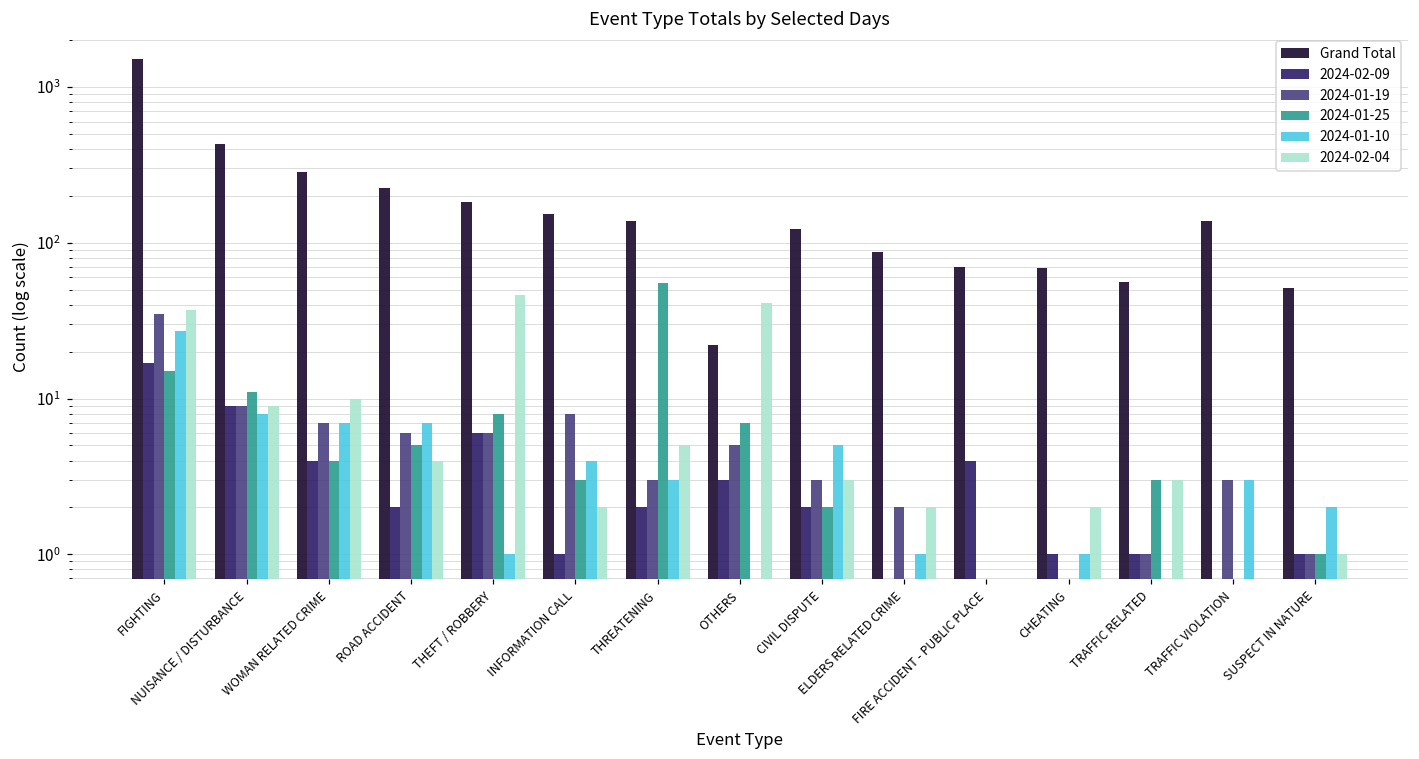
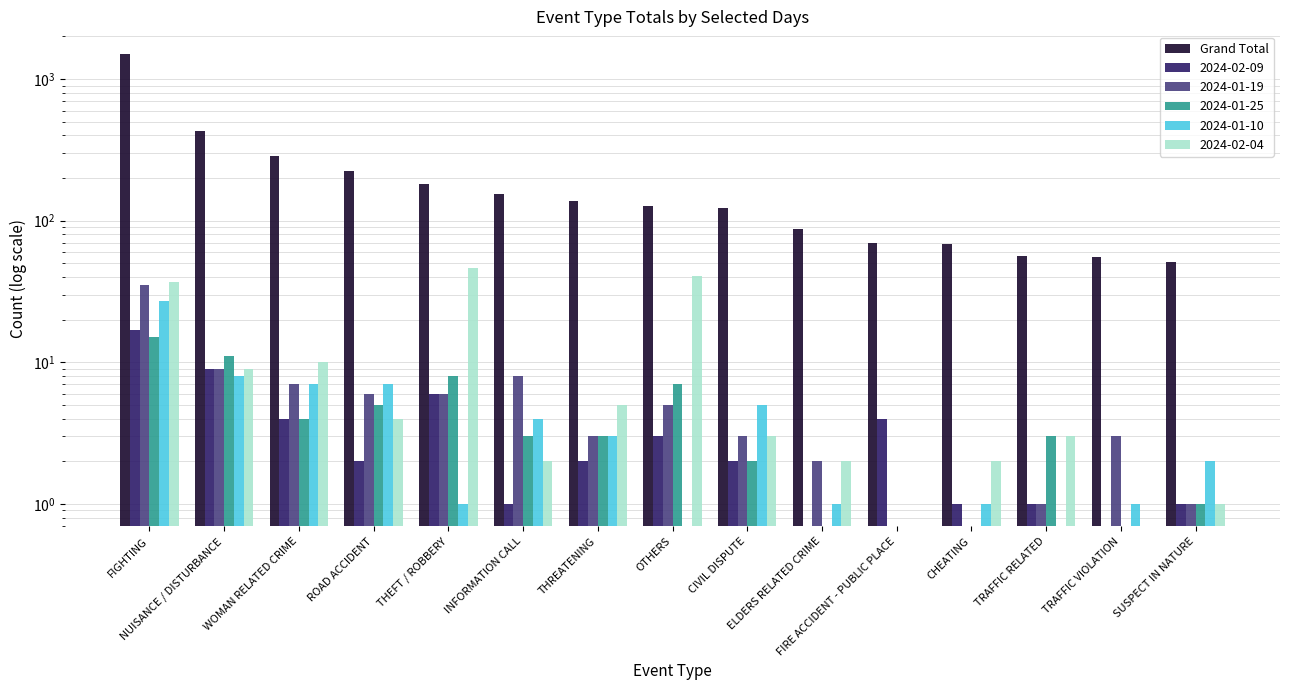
2024-01-25, THREATENING: 55 -> 3
Grand Total, OTHERS: 22 -> 130
Grand Total, TRAFFIC VIOLATION: 140 -> 55
2024-01-10, TRAFFIC VIOLATION: 3 -> 1
